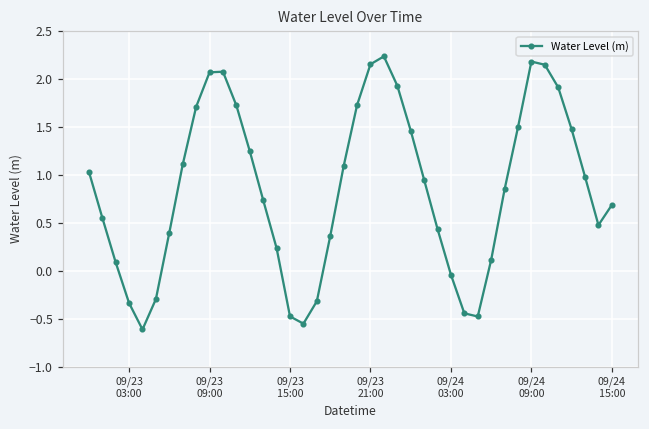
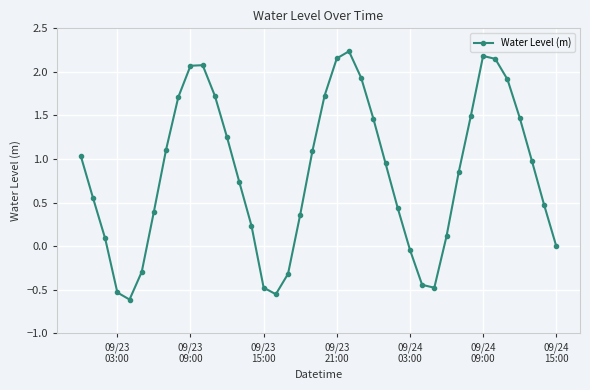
09/23 03:00: -0.3 -> -0.5
09/24 15:00: 0.7 -> 0.0
